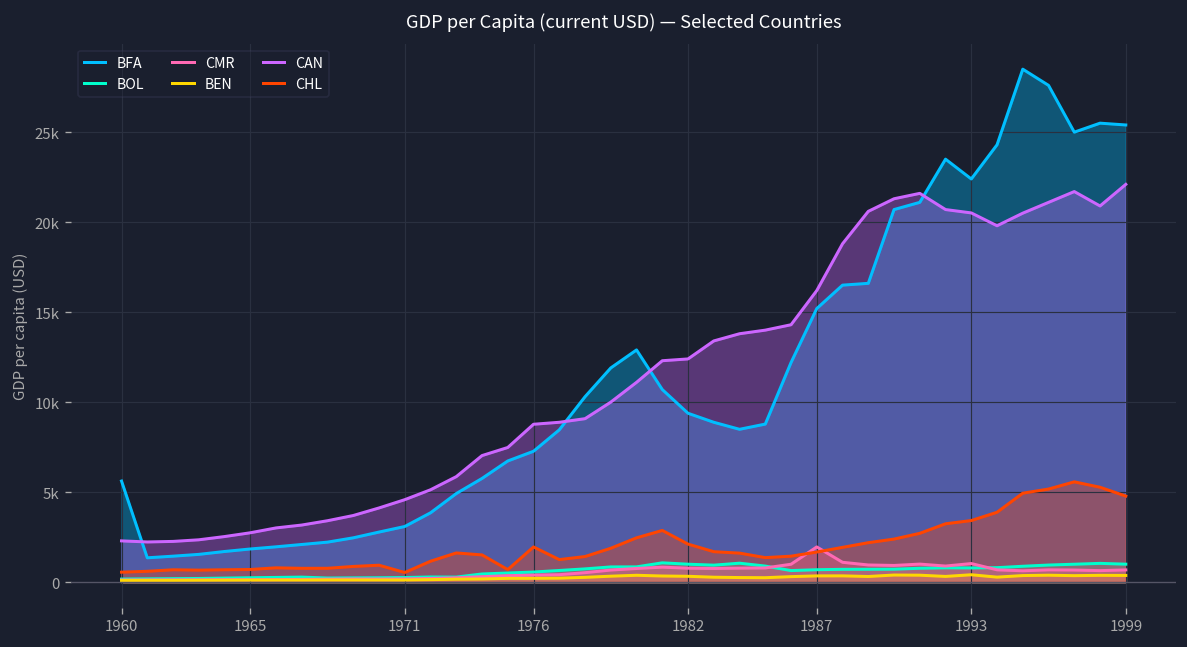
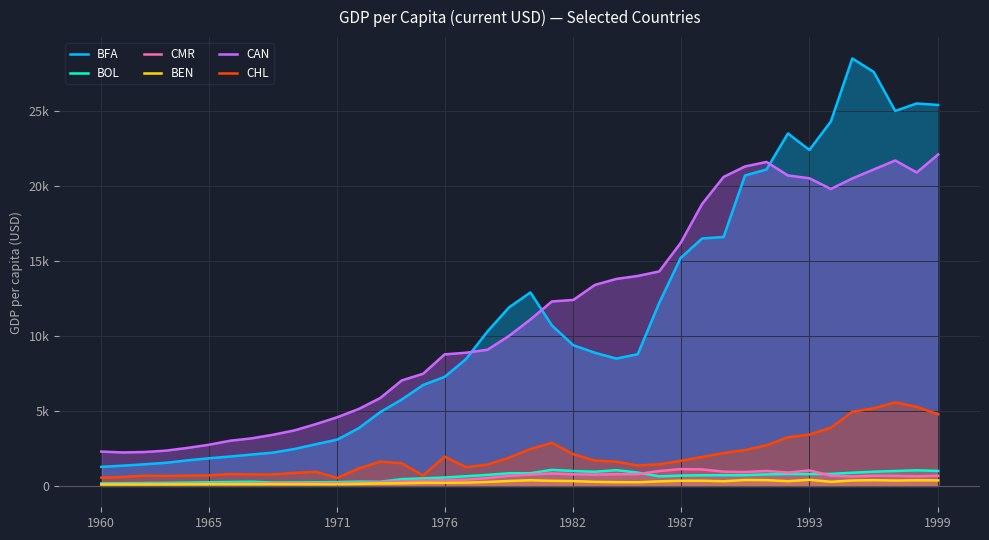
BFA, 1960: 5600 -> 1300
CMR, 1987: 2000 -> 1100
